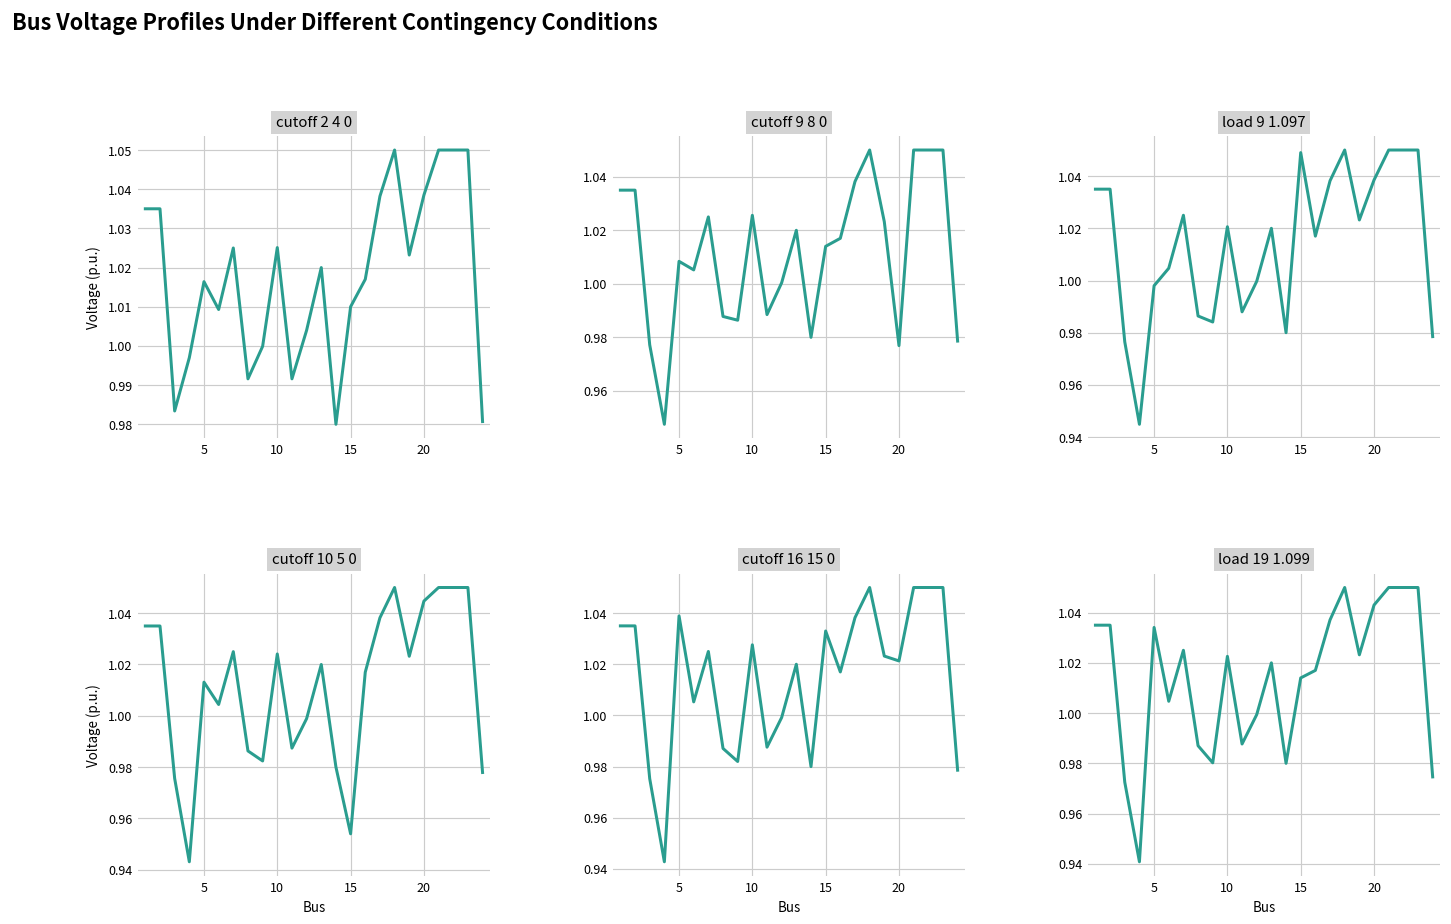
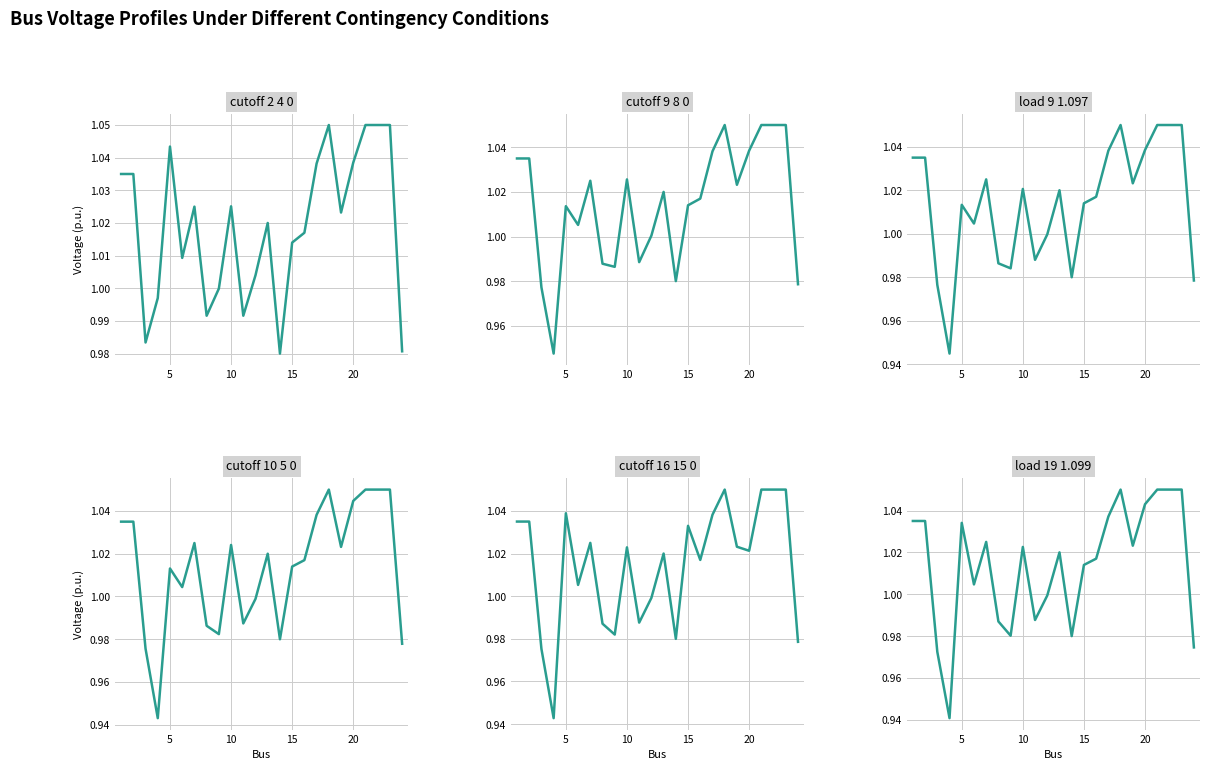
cutoff 2 4 0, 5: 1.016 -> 1.043
cutoff 2 4 0, 15: 1.010 -> 1.014
cutoff 9 8 0, 5: 1.008 -> 1.014
cutoff 9 8 0, 20: 0.977 -> 1.039
load 9 1.097, 5: 0.998 -> 1.013
load 9 1.097, 15: 1.049 -> 1.014
cutoff 10 5 0, 15: 0.954 -> 1.014
cutoff 16 15 0, 10: 1.028 -> 1.023
